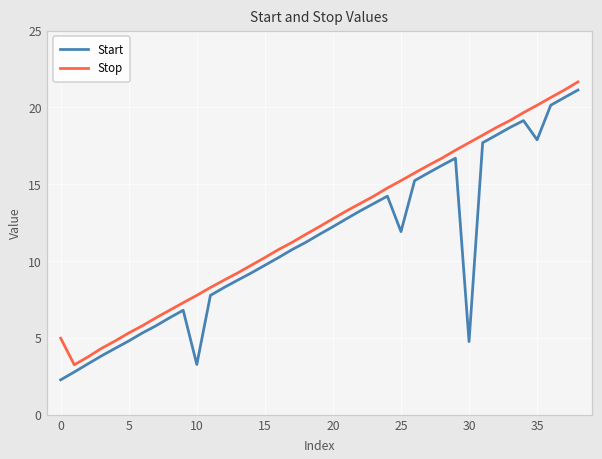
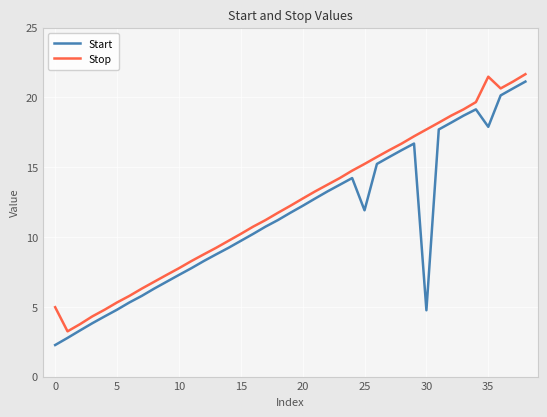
Start, 10: 3.3 -> 7.3
Stop, 35: 20.1 -> 21.5
